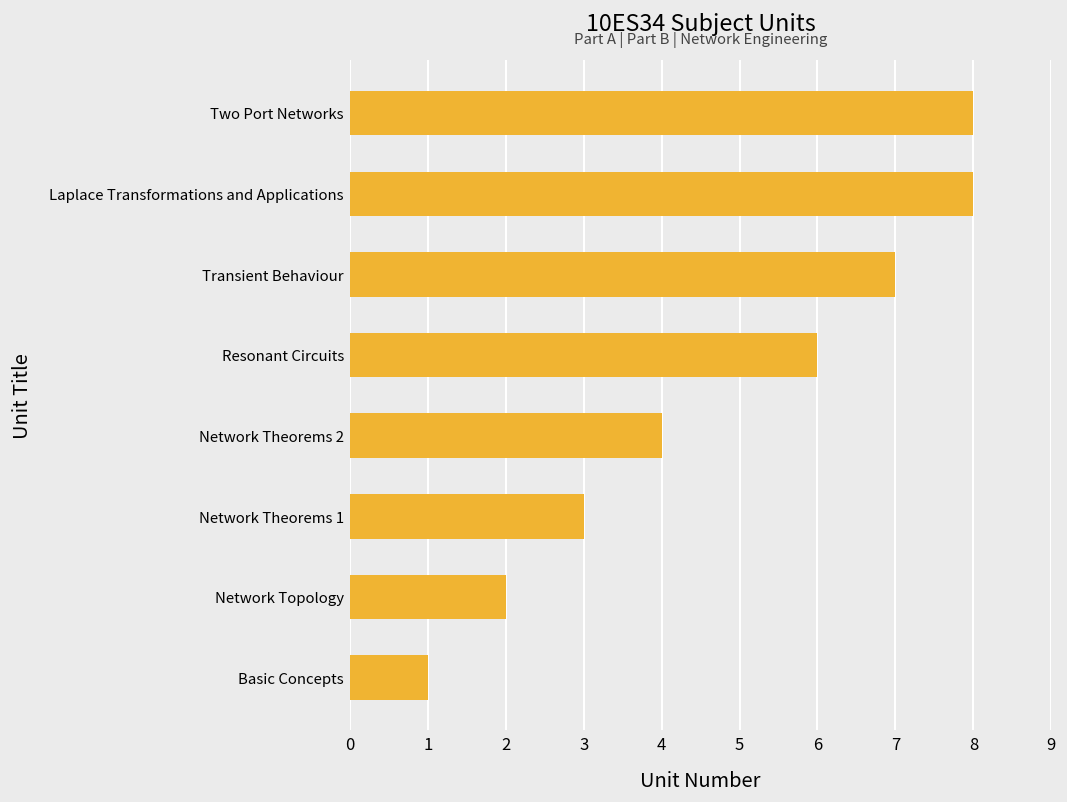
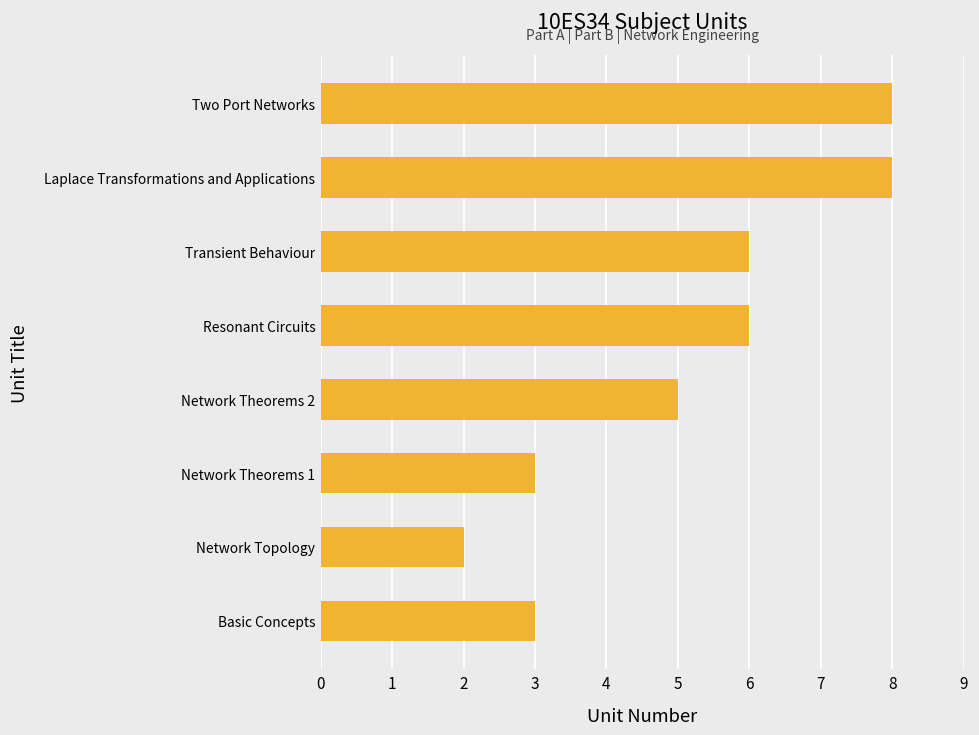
Transient Behaviour: 7 -> 6
Network Theorems 2: 4 -> 5
Basic Concepts: 1 -> 3
